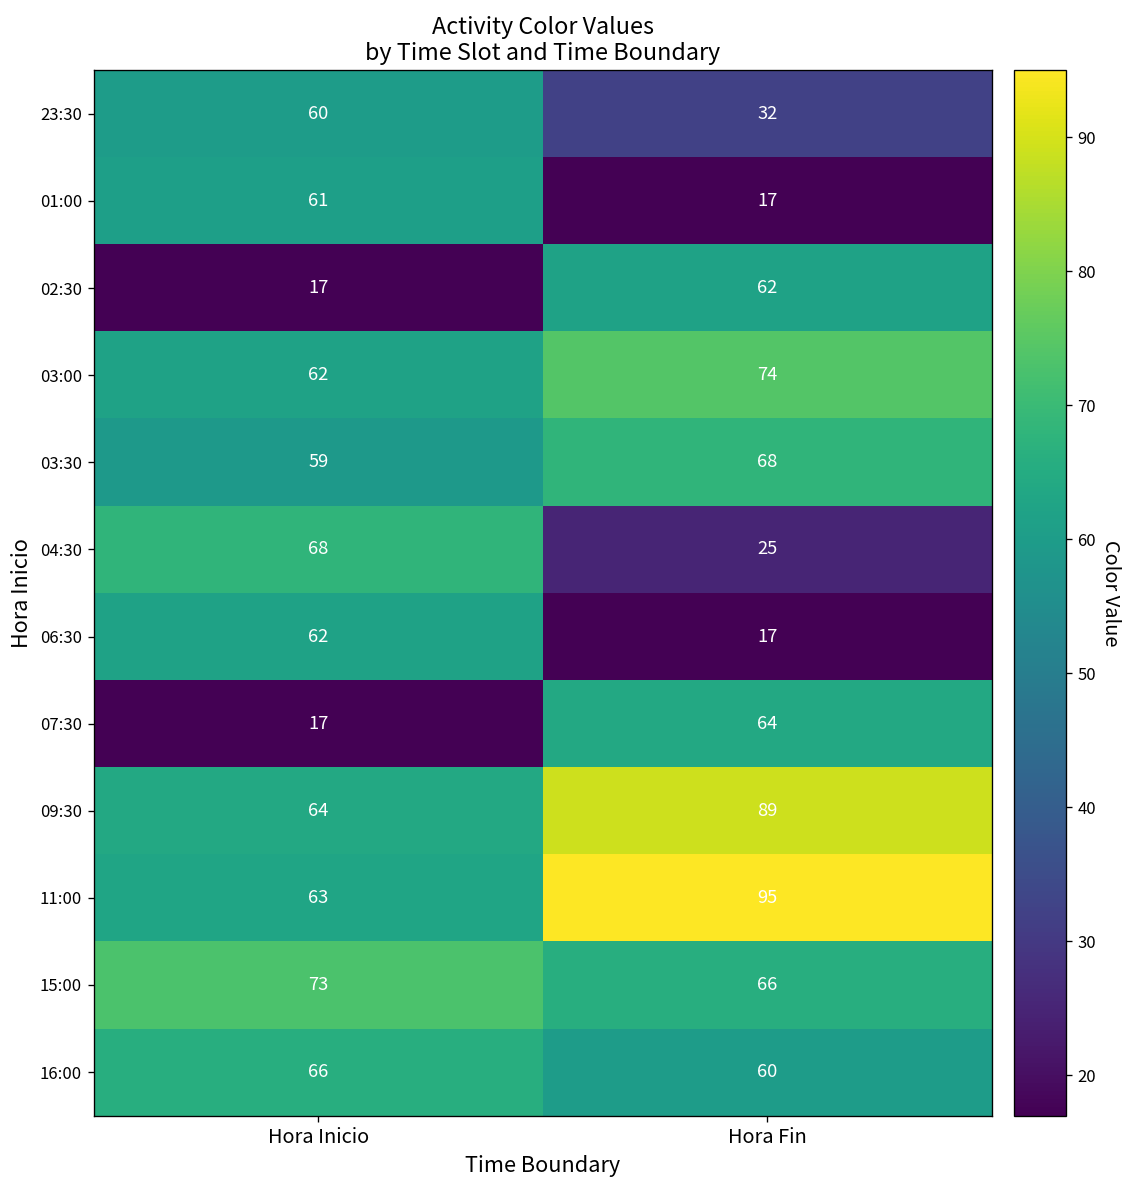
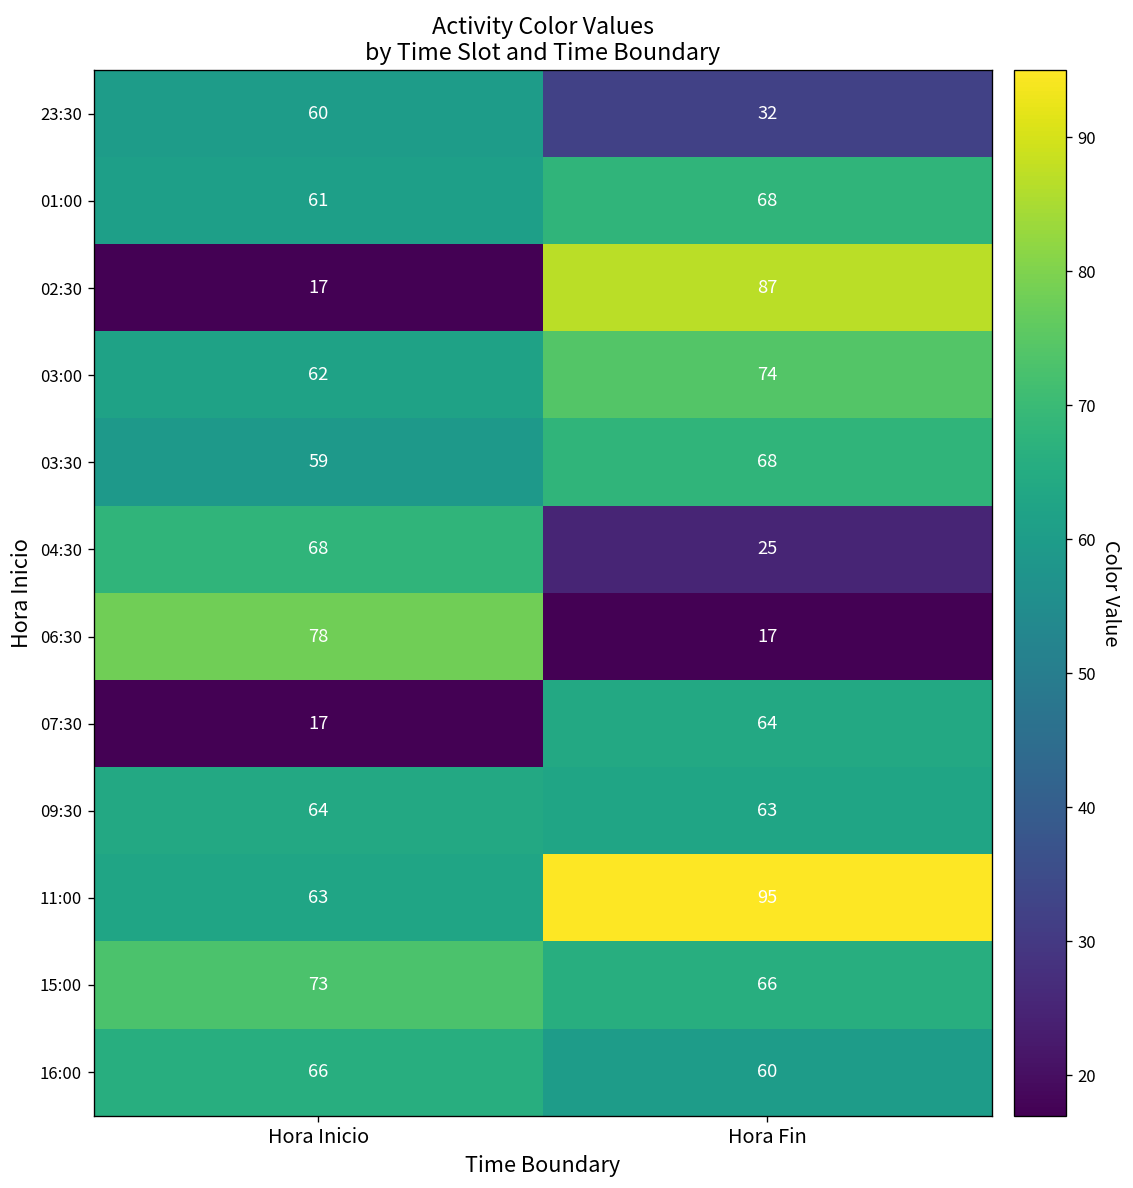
01:00, Hora Fin: 17 -> 68
02:30, Hora Fin: 62 -> 87
06:30, Hora Inicio: 62 -> 78
09:30, Hora Fin: 89 -> 63
